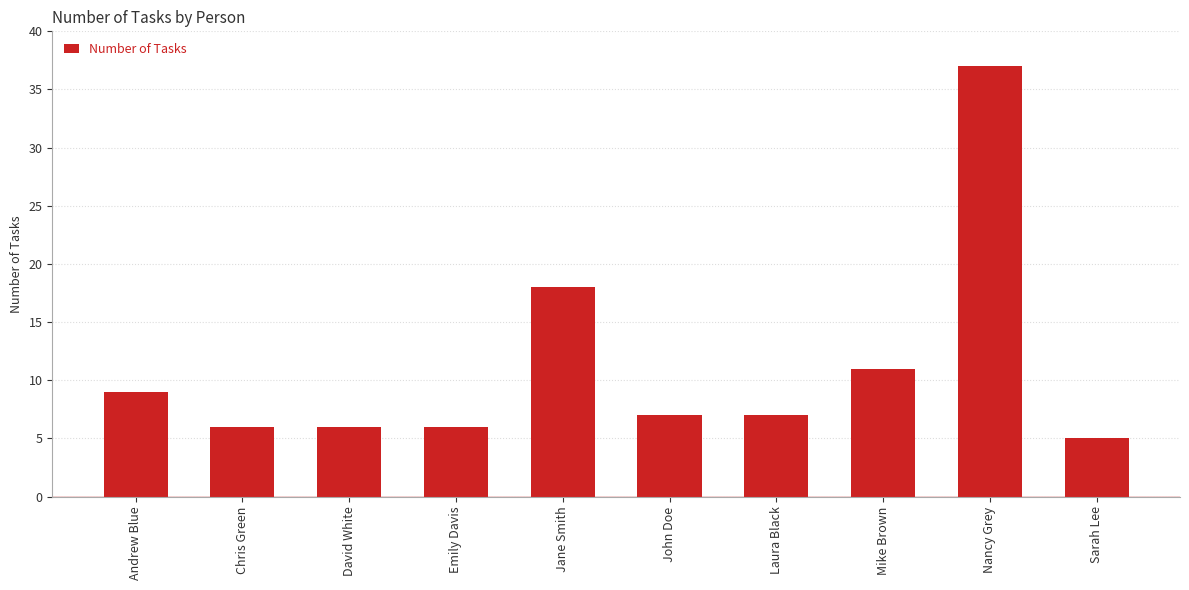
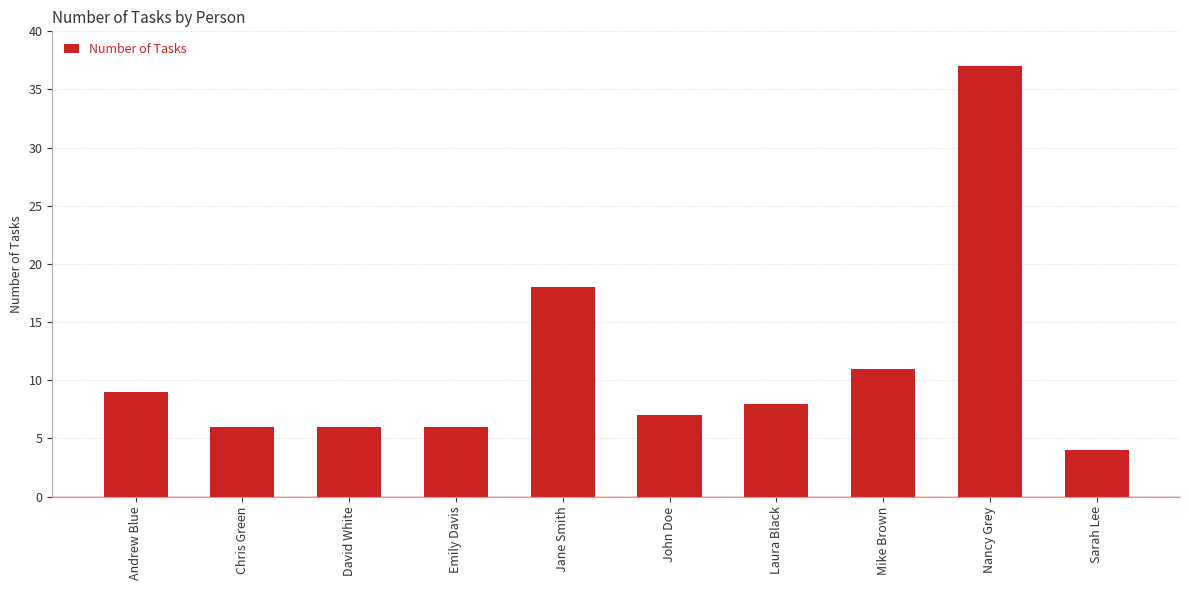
Laura Black: 7 -> 8
Sarah Lee: 5 -> 4
